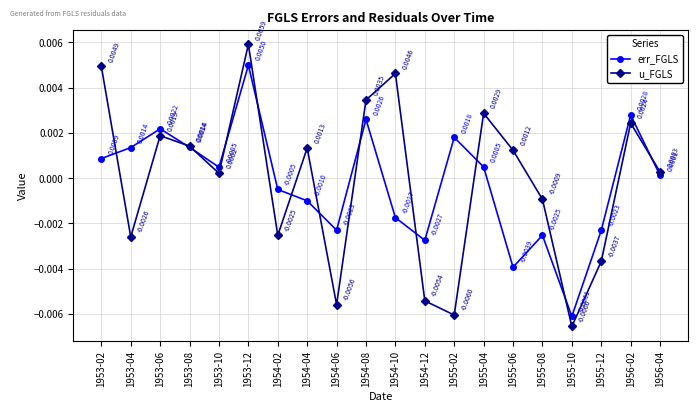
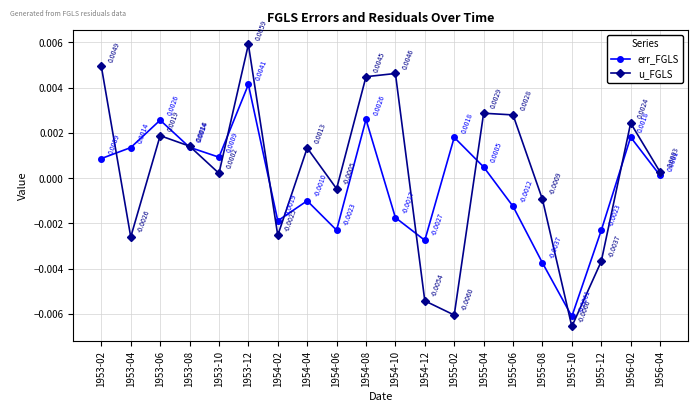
err_FGLS, 1953-06: 0.0022 -> 0.0026
err_FGLS, 1953-10: 0.0005 -> 0.0009
err_FGLS, 1953-12: 0.0050 -> 0.0041
err_FGLS, 1954-02: -0.0005 -> -0.0019
u_FGLS, 1954-06: -0.0056 -> -0.0005
u_FGLS, 1954-08: 0.0035 -> 0.0045
err_FGLS, 1955-06: -0.0039 -> -0.0012
u_FGLS, 1955-06: 0.0012 -> 0.0028
err_FGLS, 1955-08: -0.0025 -> -0.0037
err_FGLS, 1956-02: 0.0028 -> 0.0018
